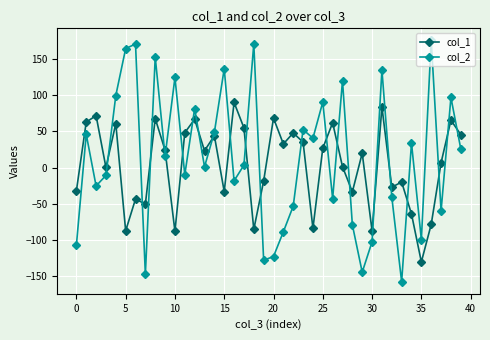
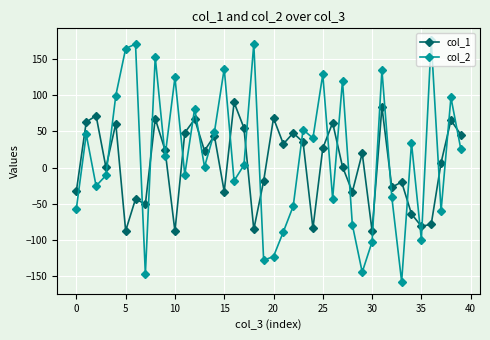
col_2, 0: -110 -> -60
col_2, 25: 90 -> 130
col_1, 35: -130 -> -80
